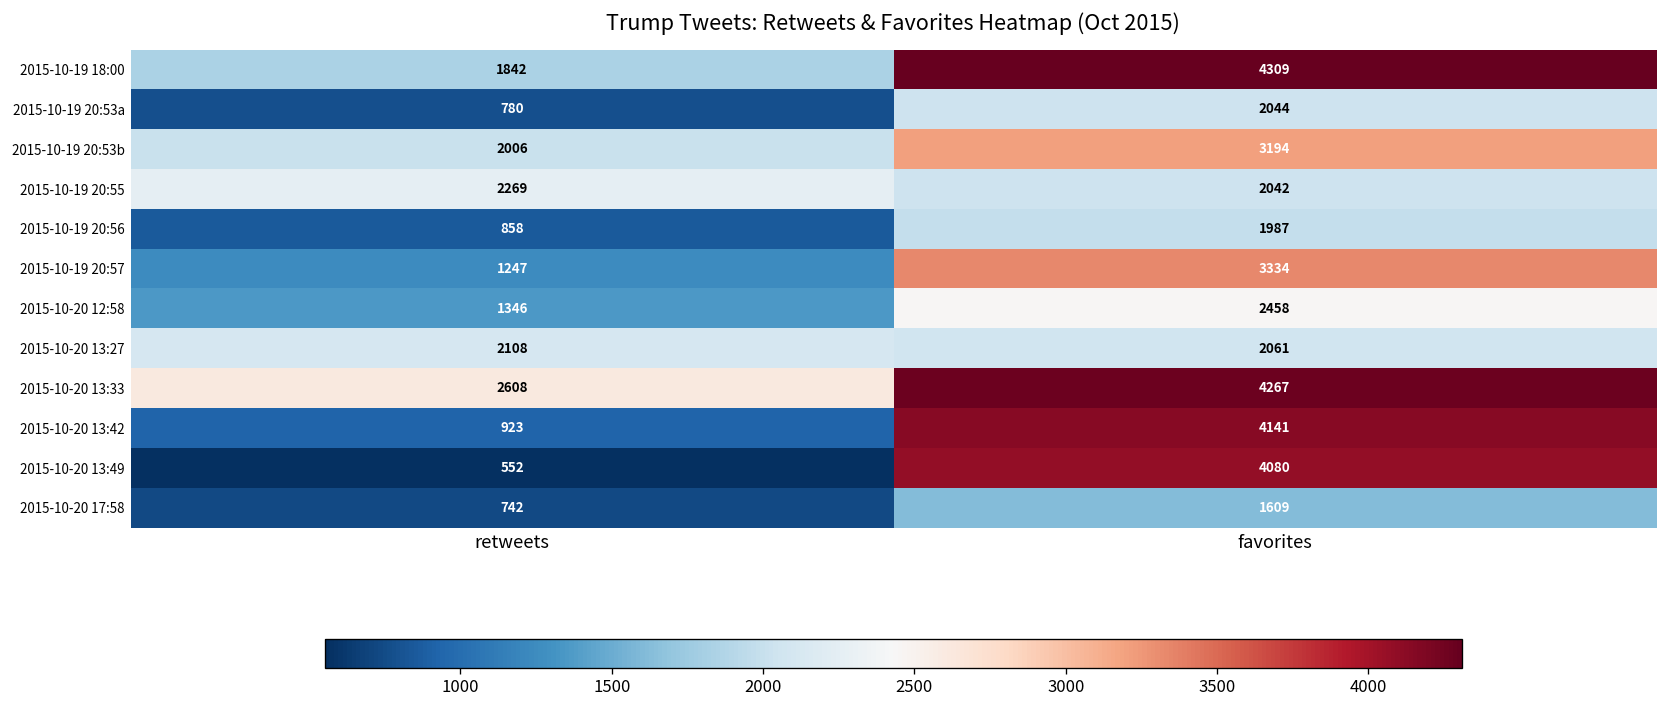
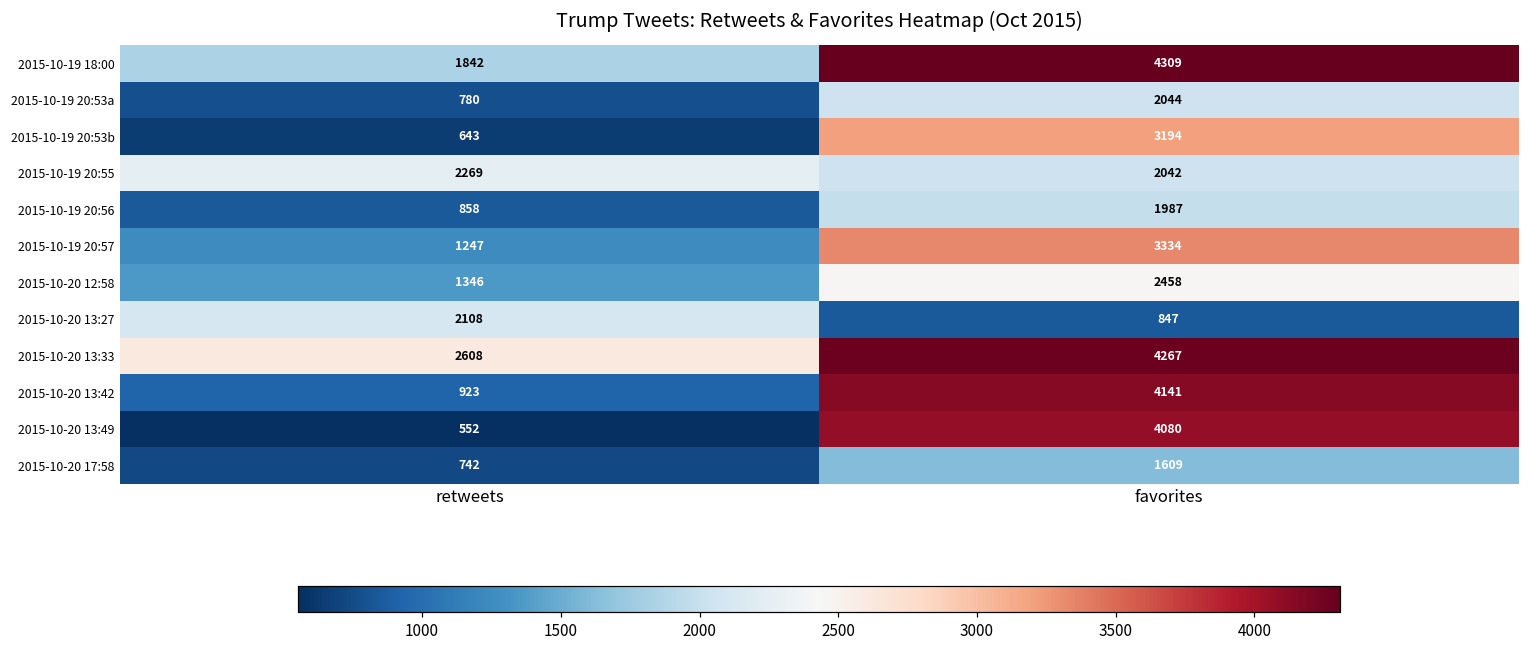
2015-10-19 20:53b, retweets: 2006 -> 643
2015-10-20 13:27, favorites: 2061 -> 847
